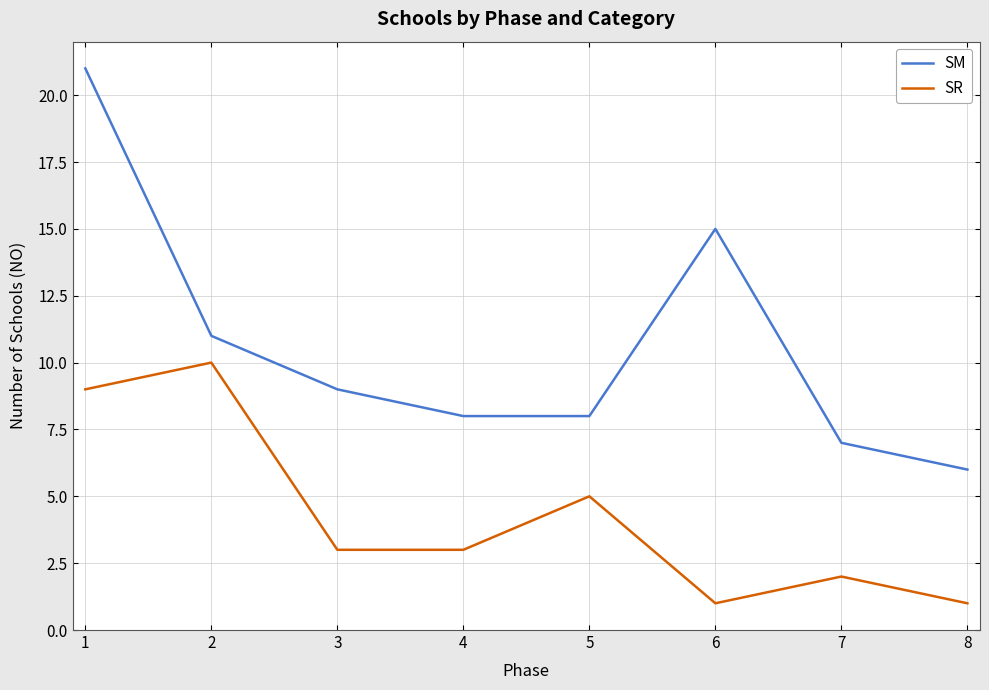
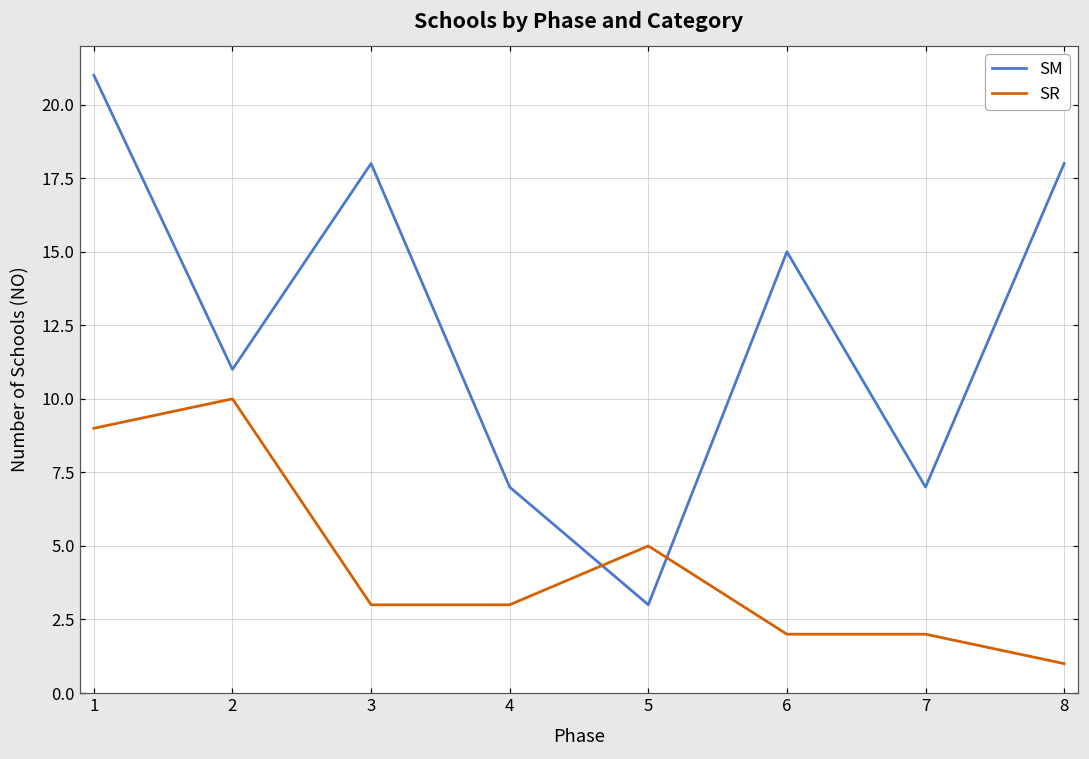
SM, 3: 9 -> 18
SM, 4: 8 -> 7
SM, 5: 8 -> 3
SR, 6: 1 -> 2
SM, 8: 6 -> 18
